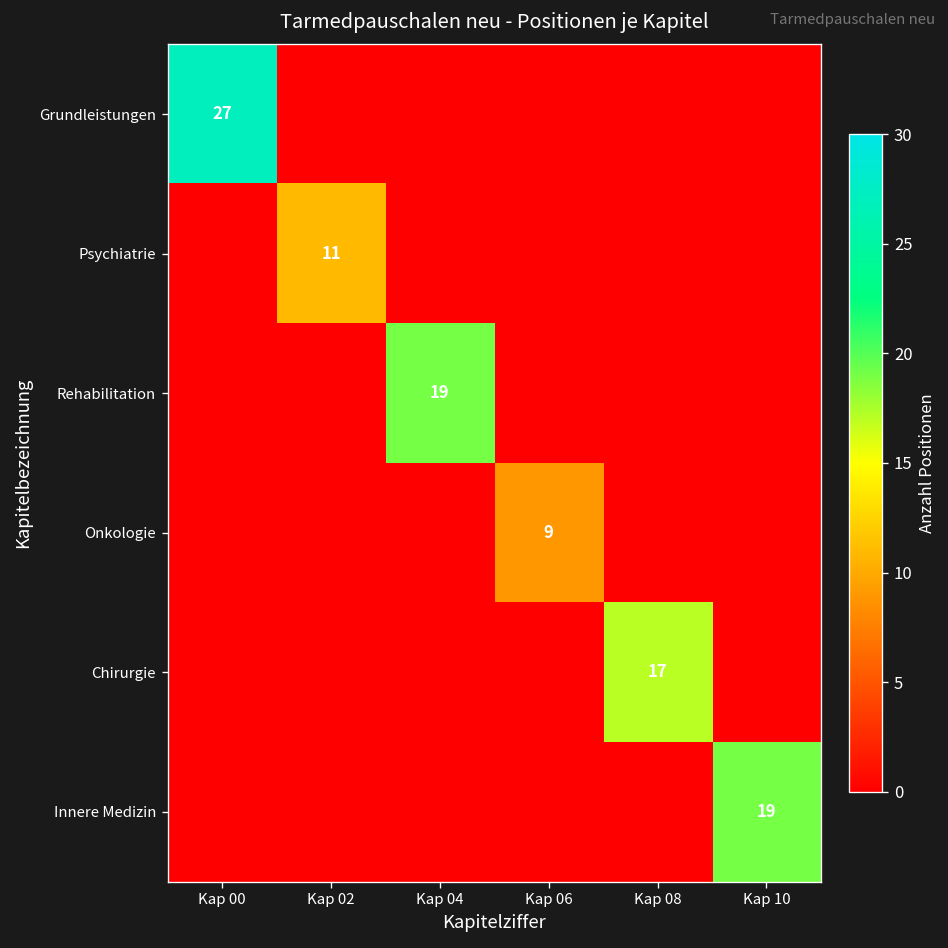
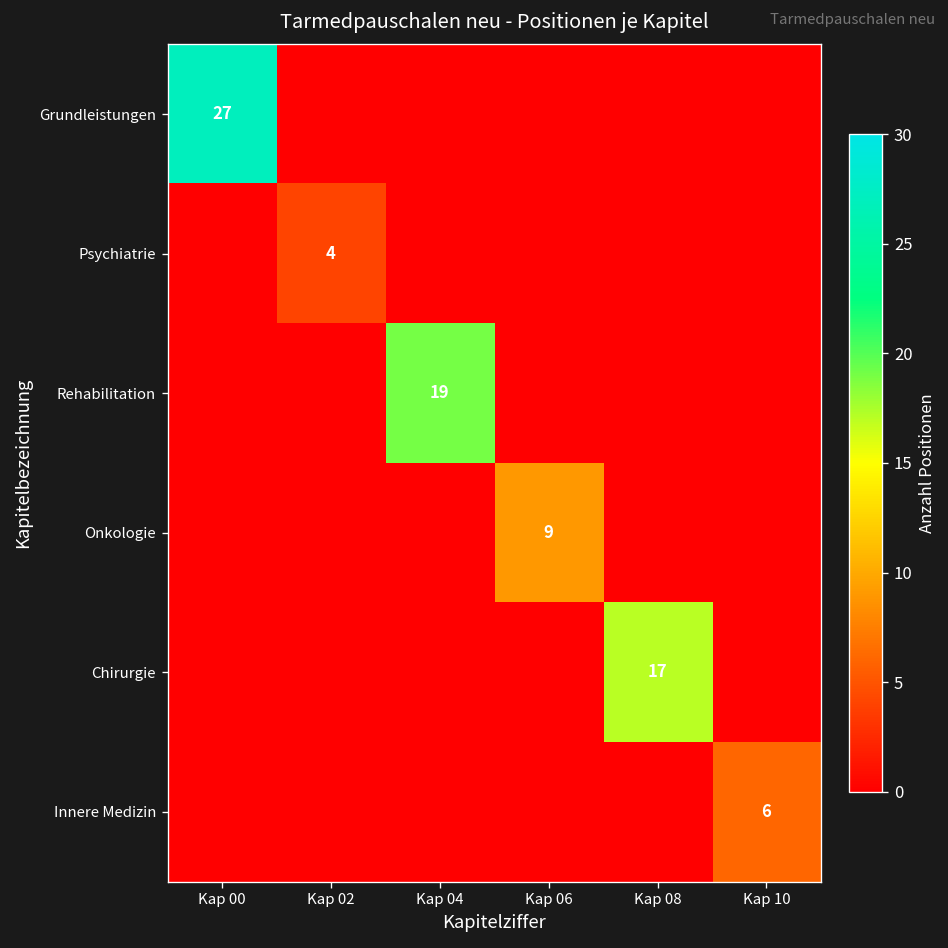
Psychiatrie, Kap 02: 11 -> 4
Innere Medizin, Kap 10: 19 -> 6
